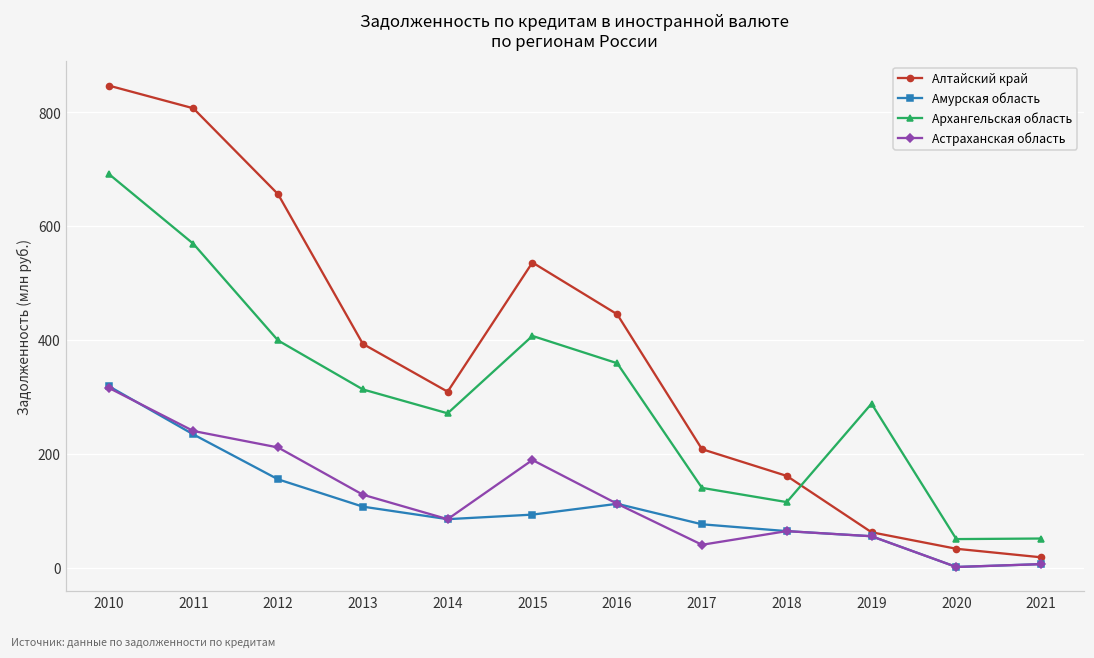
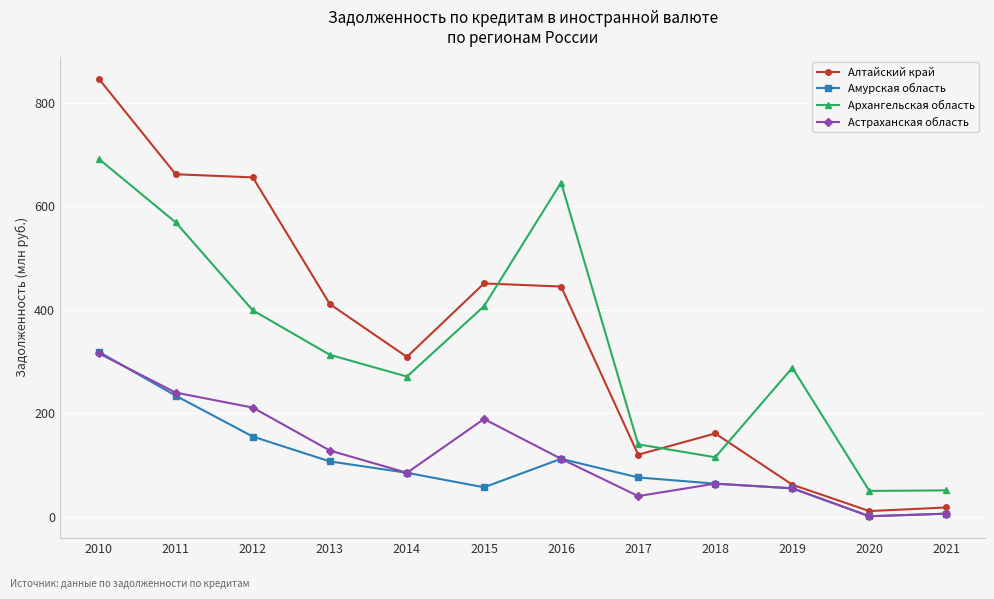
Алтайский край, 2011: 810 -> 660
Алтайский край, 2013: 390 -> 410
Алтайский край, 2015: 540 -> 450
Амурская область, 2015: 90 -> 60
Архангельская область, 2016: 360 -> 650
Алтайский край, 2017: 210 -> 120
Алтайский край, 2020: 30 -> 10
